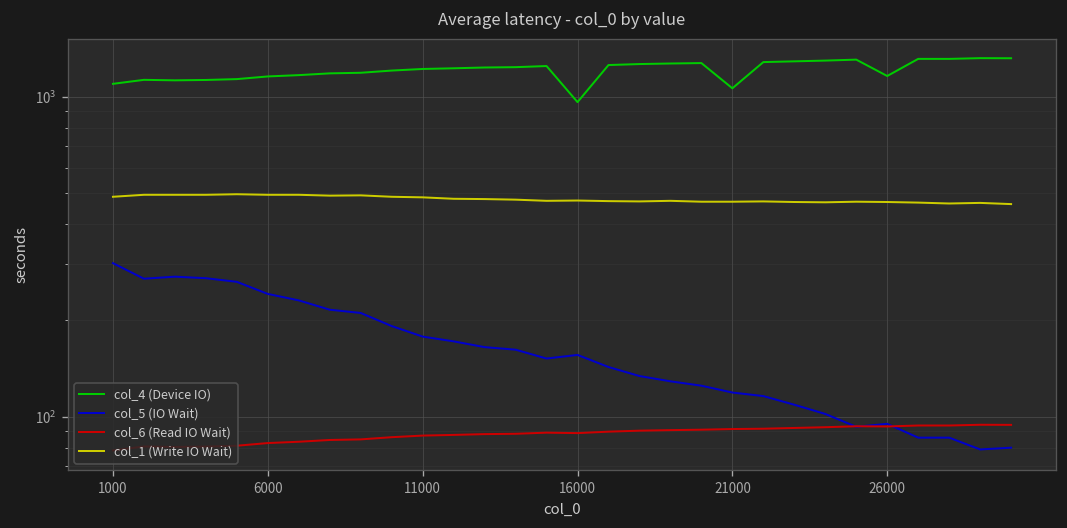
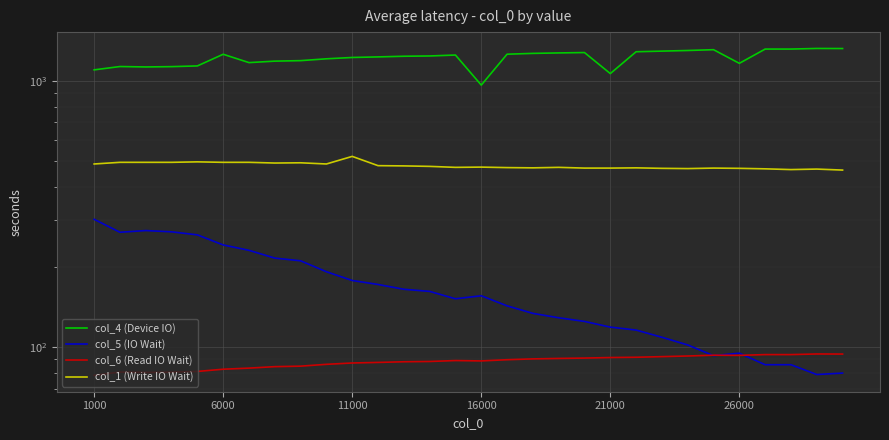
col_4 (Device IO), 6000: 1200 -> 1300
col_1 (Write IO Wait), 11000: 490 -> 520
